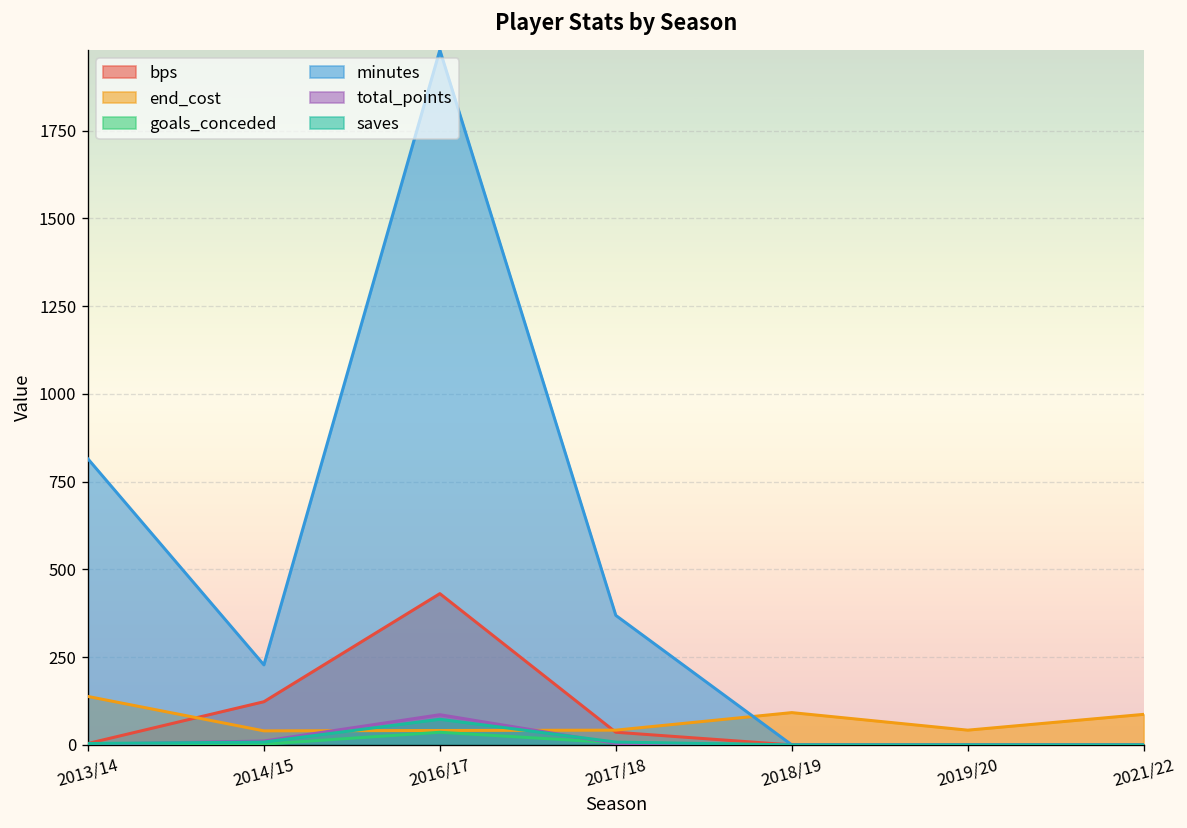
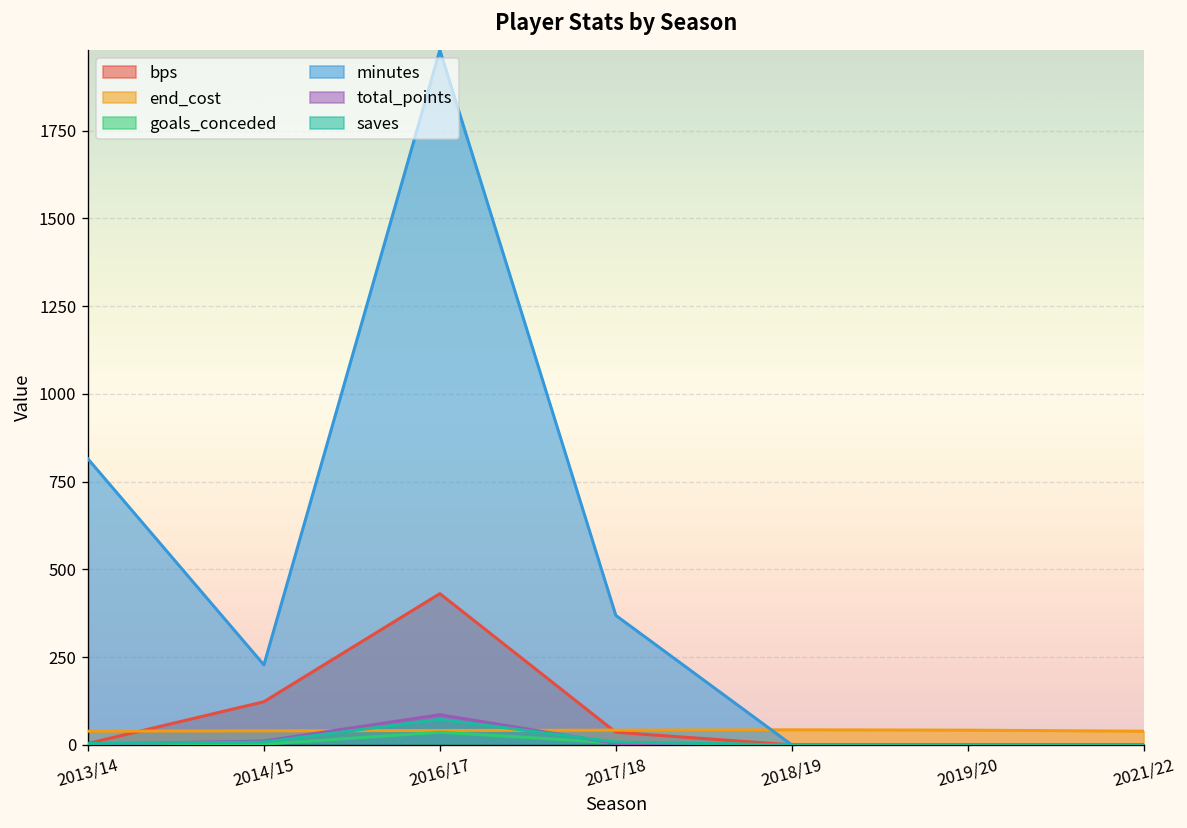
end_cost, 2013/14: 140 -> 40
end_cost, 2018/19: 90 -> 40
end_cost, 2021/22: 90 -> 40
